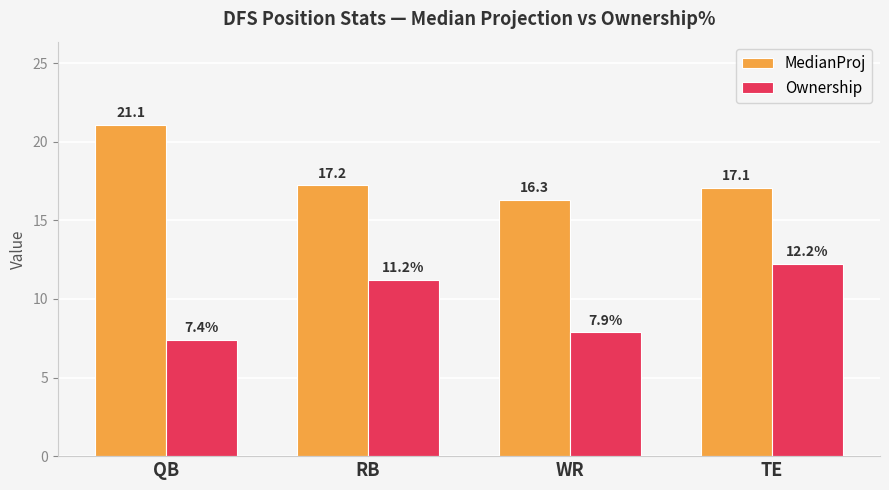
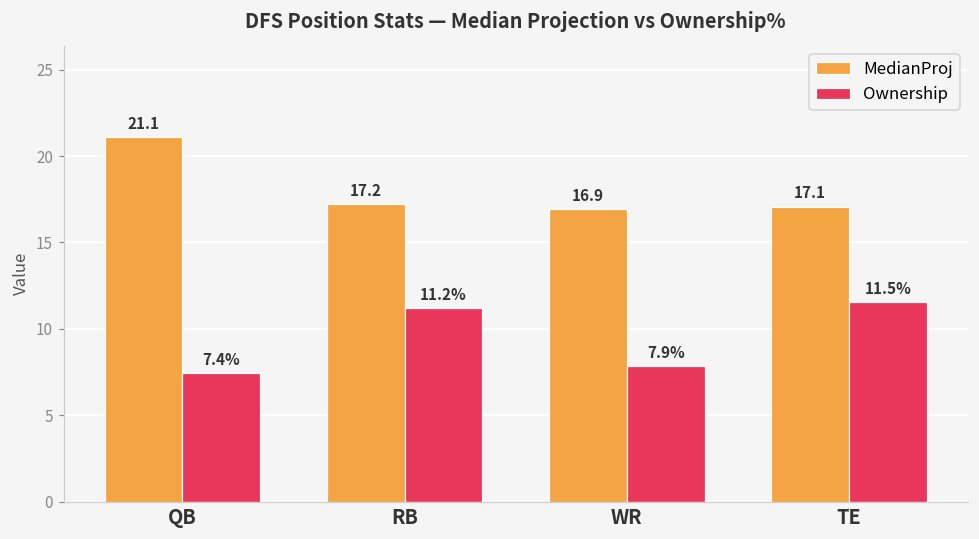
MedianProj, WR: 16.3 -> 16.9
Ownership, TE: 12.2% -> 11.5%
